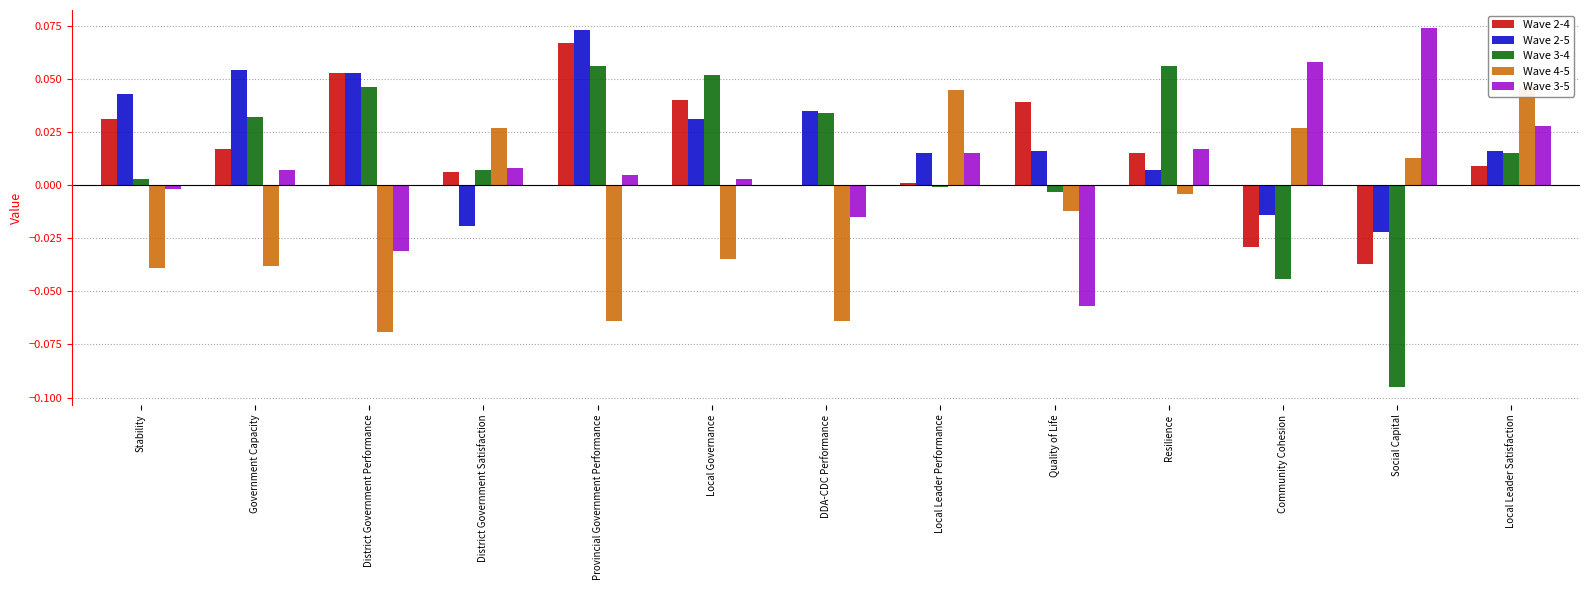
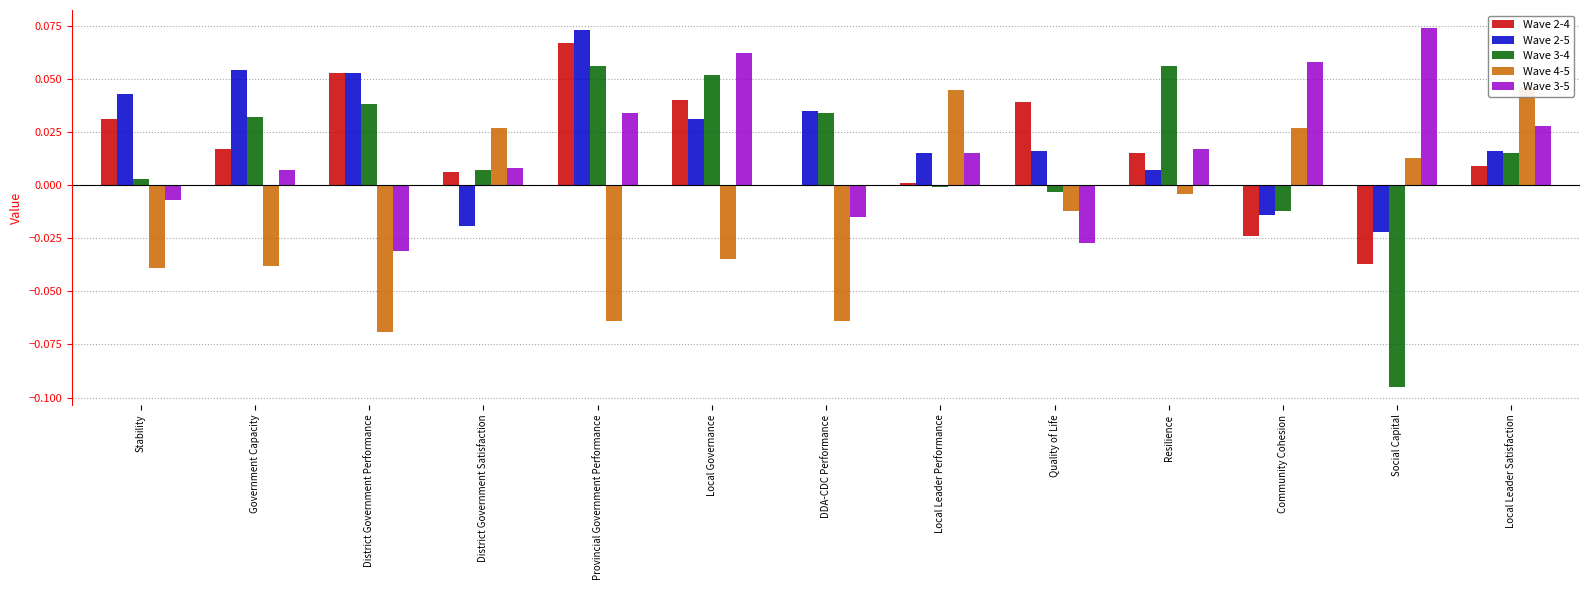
Wave 3-5, Stability: -0.002 -> -0.007
Wave 3-4, District Government Performance: 0.046 -> 0.038
Wave 3-5, Provincial Government Performance: 0.005 -> 0.034
Wave 3-5, Local Governance: 0.003 -> 0.062
Wave 3-5, Quality of Life: -0.057 -> -0.027
Wave 2-4, Community Cohesion: -0.029 -> -0.024
Wave 3-4, Community Cohesion: -0.044 -> -0.012
